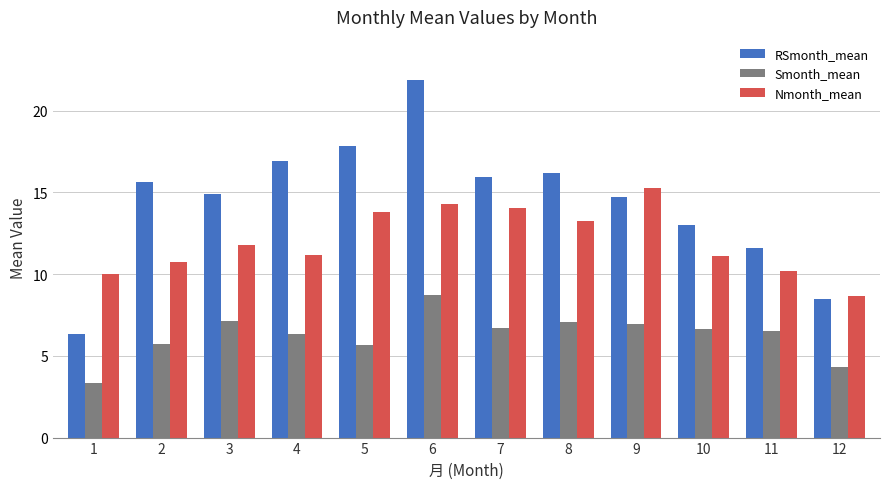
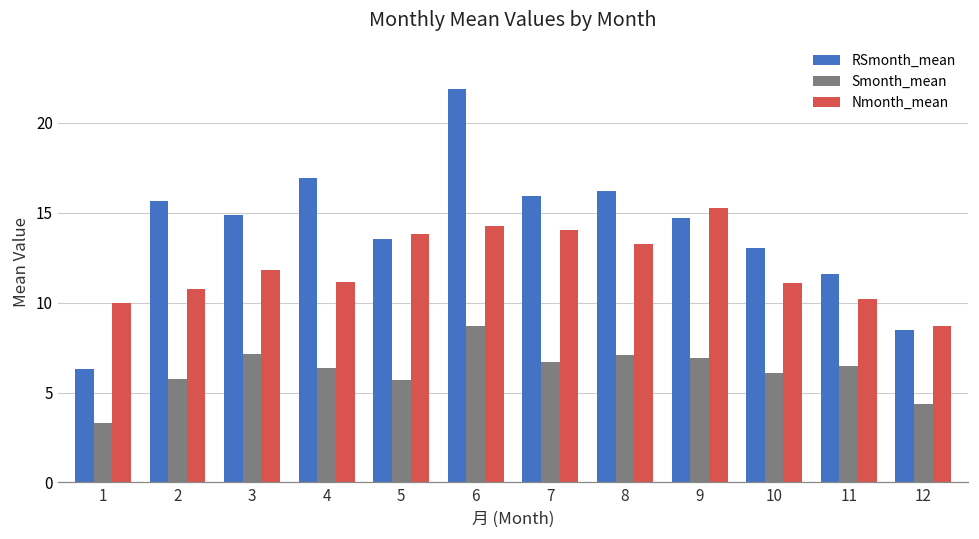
RSmonth_mean, 5: 17.9 -> 13.6
Smonth_mean, 10: 6.6 -> 6.1
